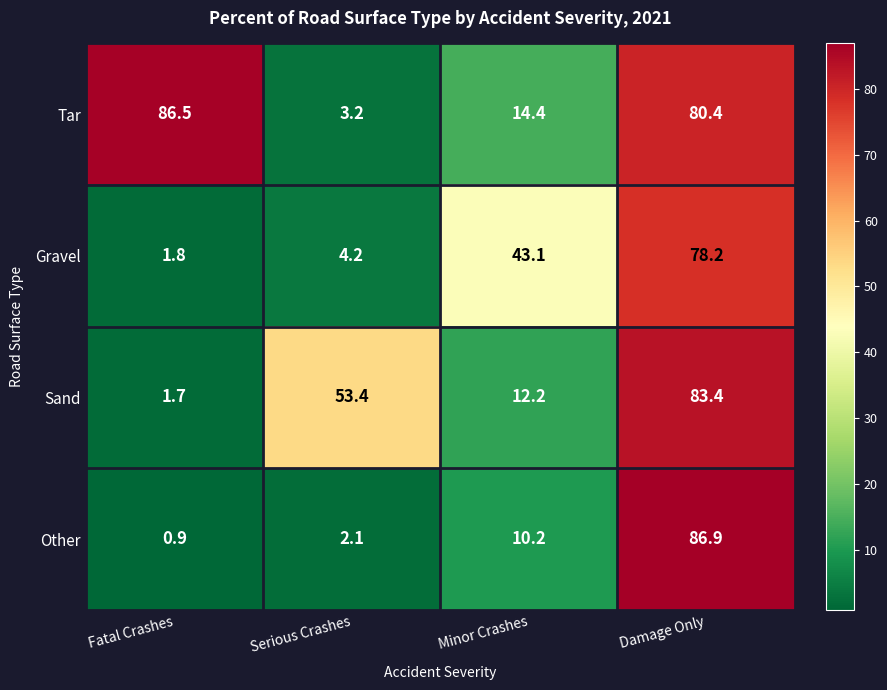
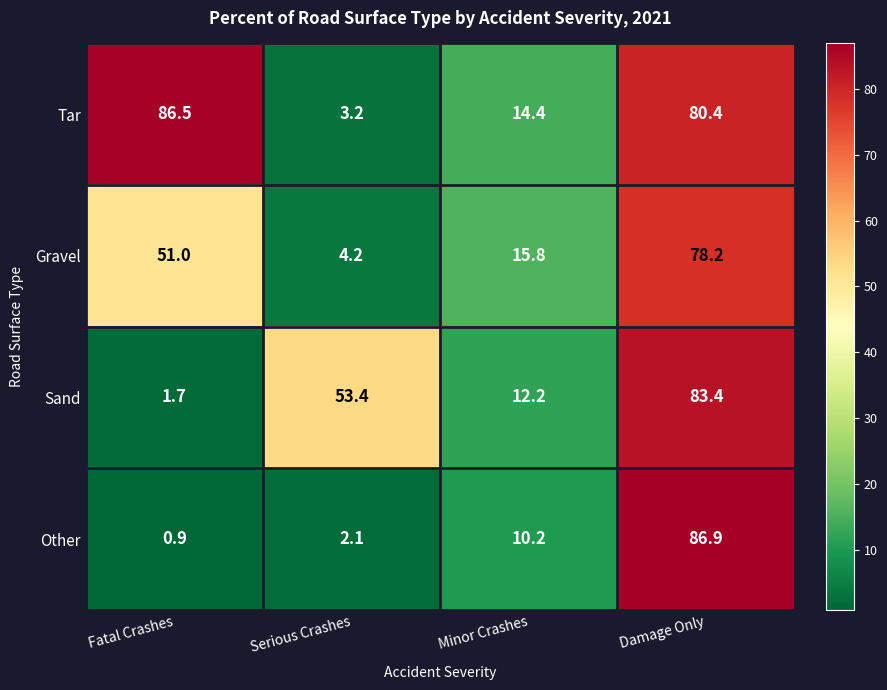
Gravel, Fatal Crashes: 1.8 -> 51.0
Gravel, Minor Crashes: 43.1 -> 15.8
